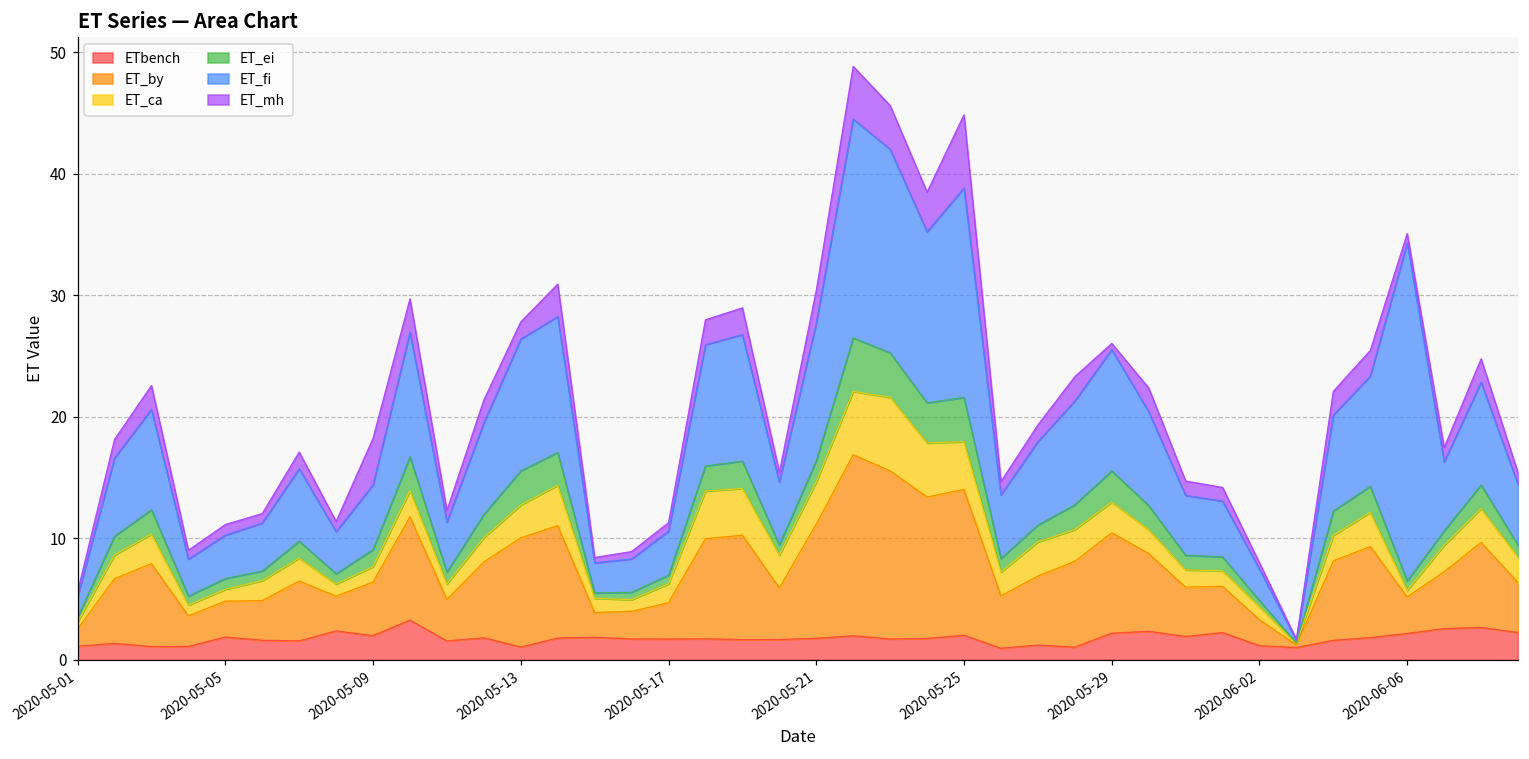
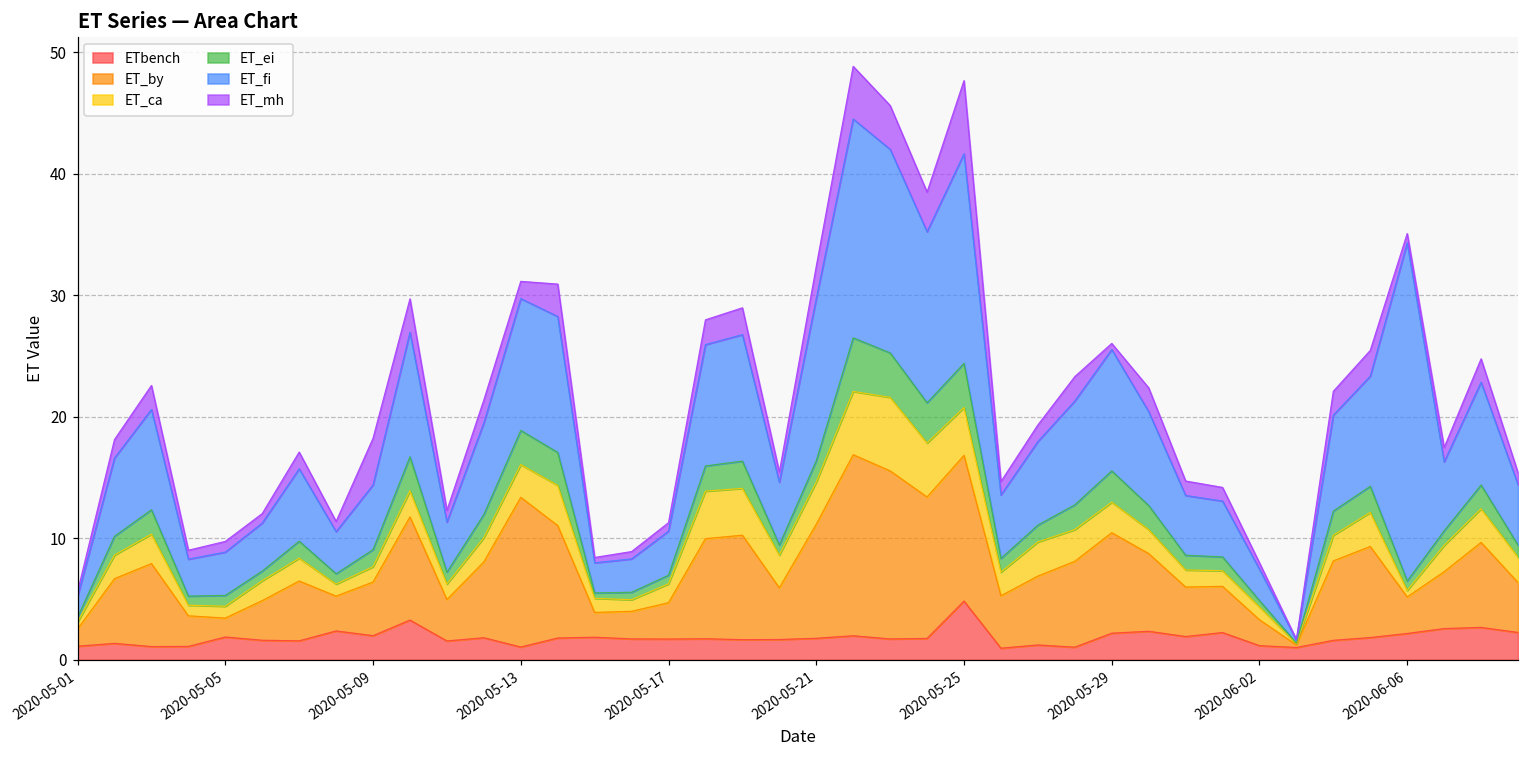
ET_by, 2020-05-05: 2.9 -> 1.6
ET_by, 2020-05-13: 9.0 -> 12.3
ET_fi, 2020-05-21: 11.3 -> 13.3
ETbench, 2020-05-25: 2.0 -> 4.8
